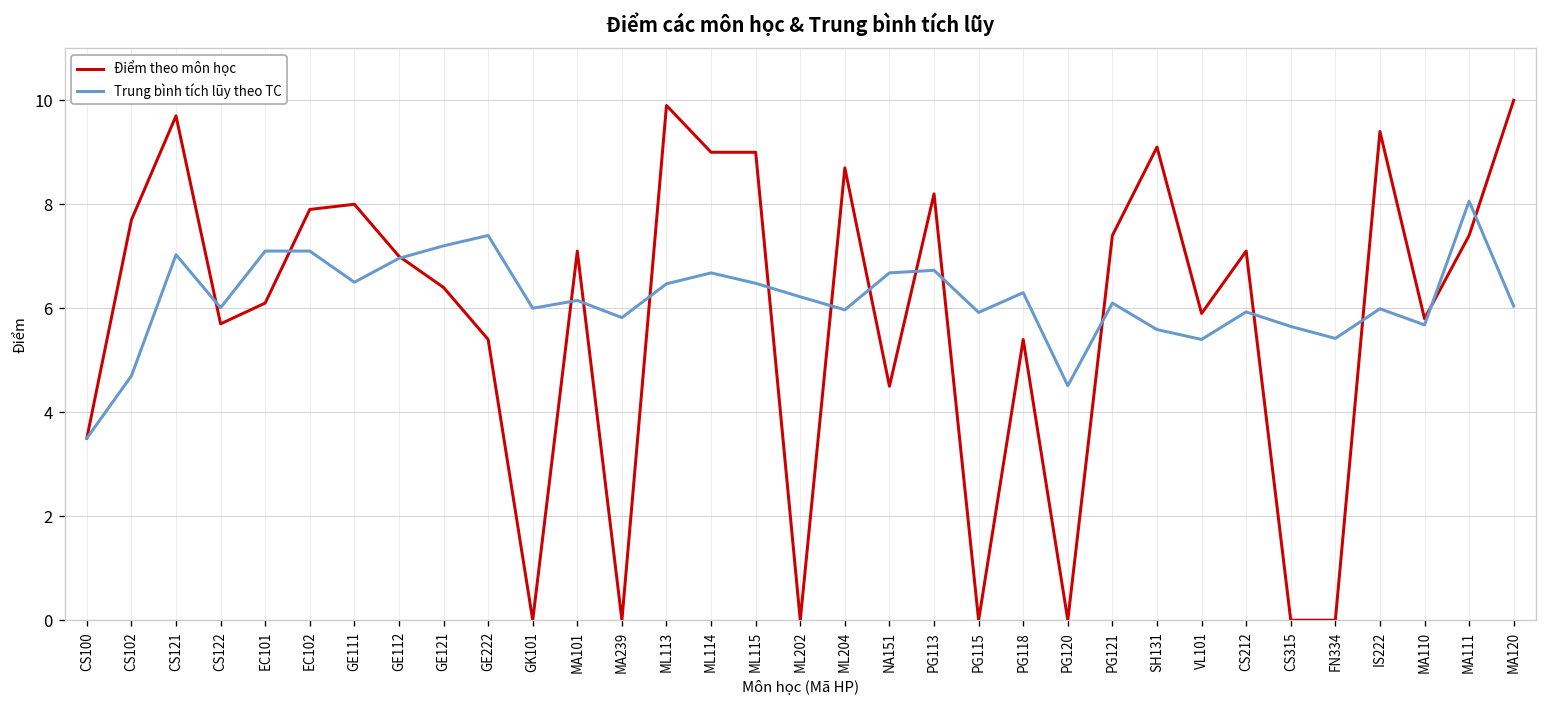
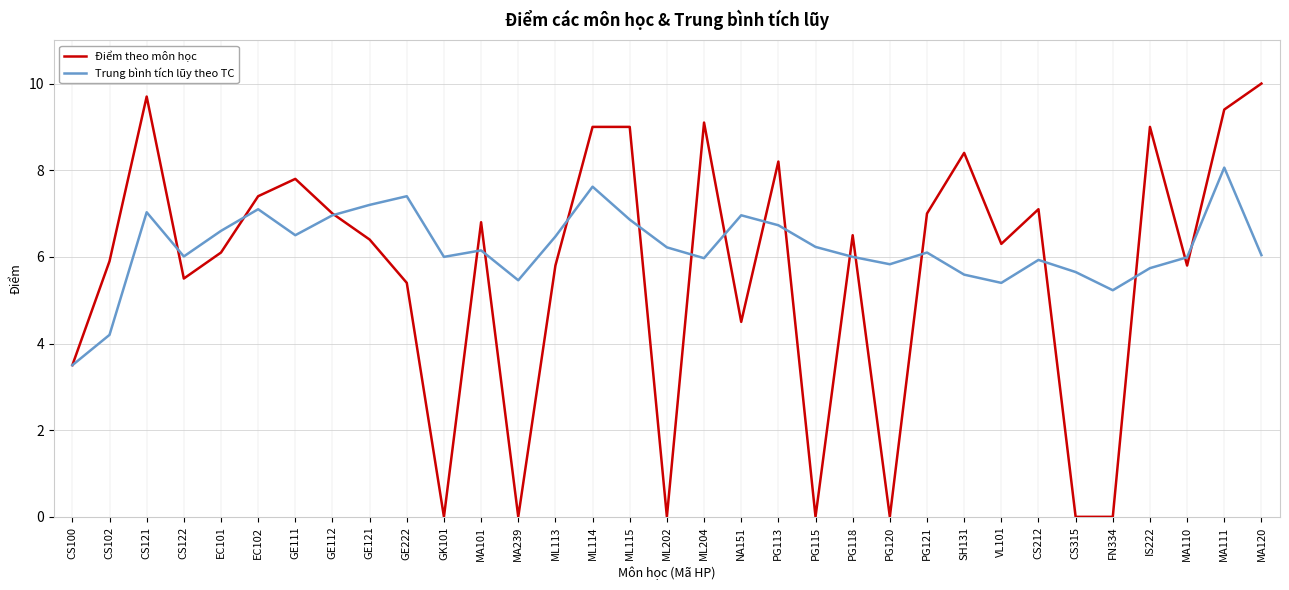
Điểm theo môn học, CS102: 7.7 -> 5.9
Trung bình tích lũy theo TC, CS102: 4.7 -> 4.2
Điểm theo môn học, CS122: 5.7 -> 5.5
Trung bình tích lũy theo TC, EC101: 7.1 -> 6.6
Điểm theo môn học, EC102: 7.9 -> 7.4
Điểm theo môn học, GE111: 8.0 -> 7.8
Điểm theo môn học, MA101: 7.1 -> 6.8
Trung bình tích lũy theo TC, MA239: 5.8 -> 5.5
Điểm theo môn học, ML113: 9.9 -> 5.8
Trung bình tích lũy theo TC, ML114: 6.7 -> 7.6
Trung bình tích lũy theo TC, ML115: 6.5 -> 6.9
Điểm theo môn học, ML204: 8.7 -> 9.1
Trung bình tích lũy theo TC, NA151: 6.7 -> 7.0
Trung bình tích lũy theo TC, PG115: 5.9 -> 6.2
Điểm theo môn học, PG118: 5.4 -> 6.5
Trung bình tích lũy theo TC, PG118: 6.3 -> 6.0
Trung bình tích lũy theo TC, PG120: 4.5 -> 5.8
Điểm theo môn học, PG121: 7.4 -> 7.0
Điểm theo môn học, SH131: 9.1 -> 8.4
Điểm theo môn học, VL101: 5.9 -> 6.3
Trung bình tích lũy theo TC, FN334: 5.4 -> 5.2
Điểm theo môn học, IS222: 9.4 -> 9.0
Trung bình tích lũy theo TC, IS222: 6.0 -> 5.7
Trung bình tích lũy theo TC, MA110: 5.7 -> 6.0
Điểm theo môn học, MA111: 7.4 -> 9.4
